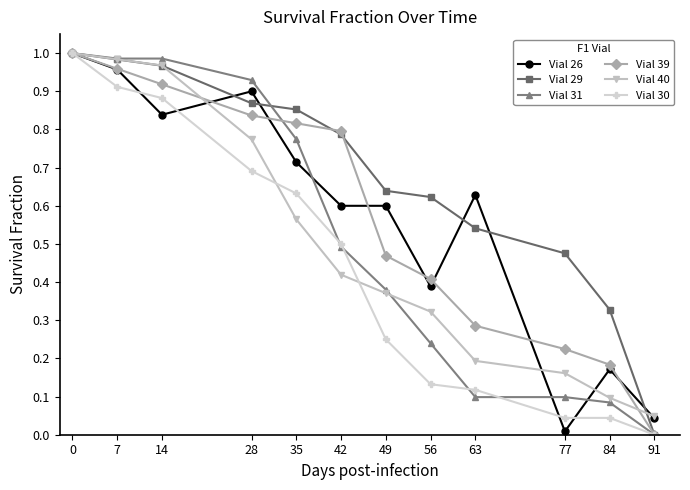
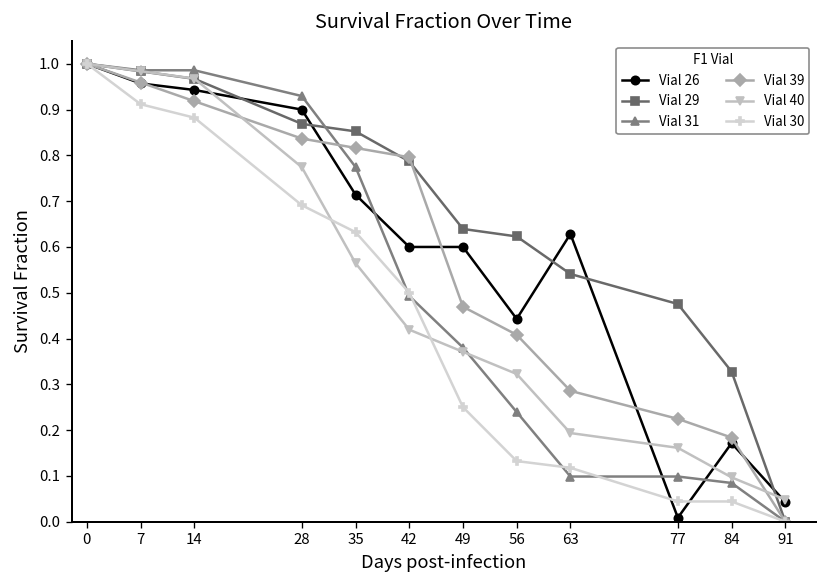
Vial 26, 14: 0.84 -> 0.94
Vial 26, 56: 0.39 -> 0.44
